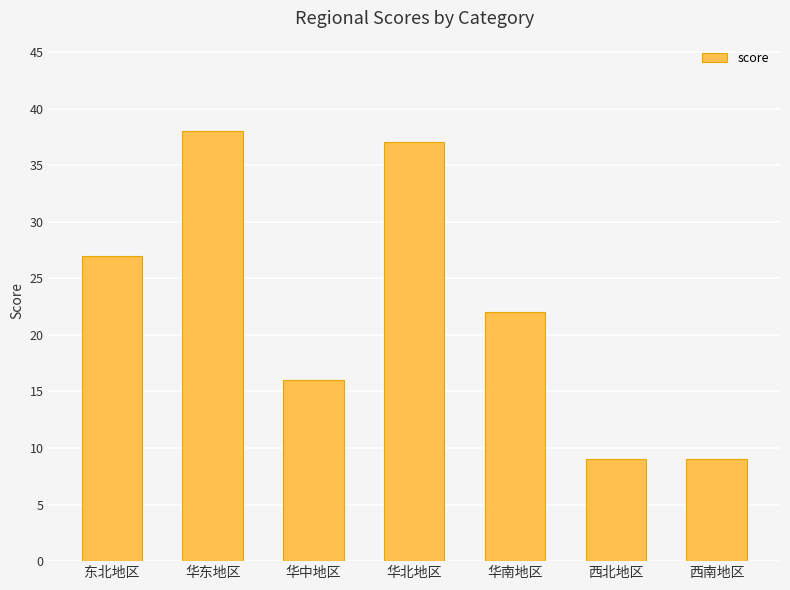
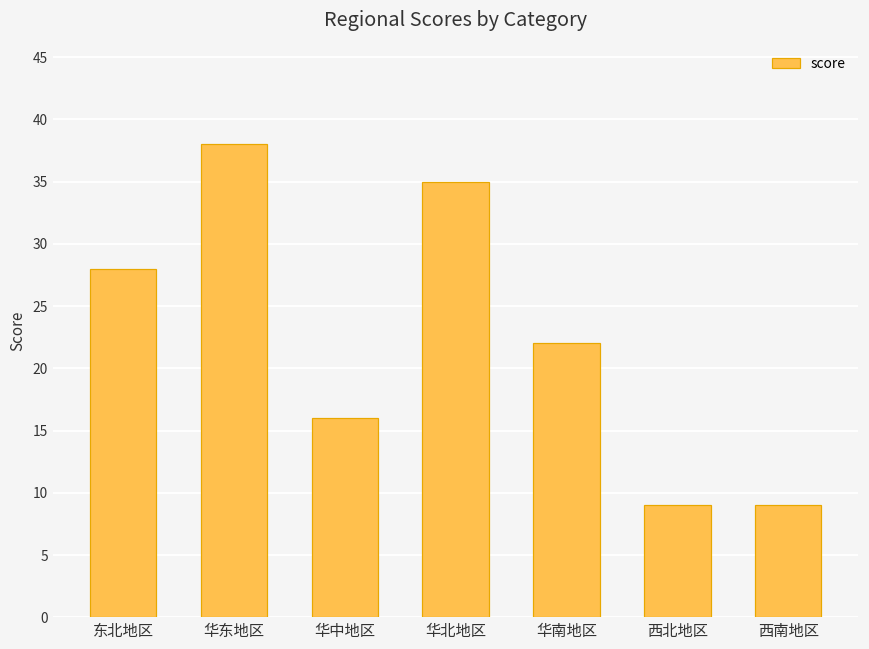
东北地区: 27 -> 28
华北地区: 37 -> 35
